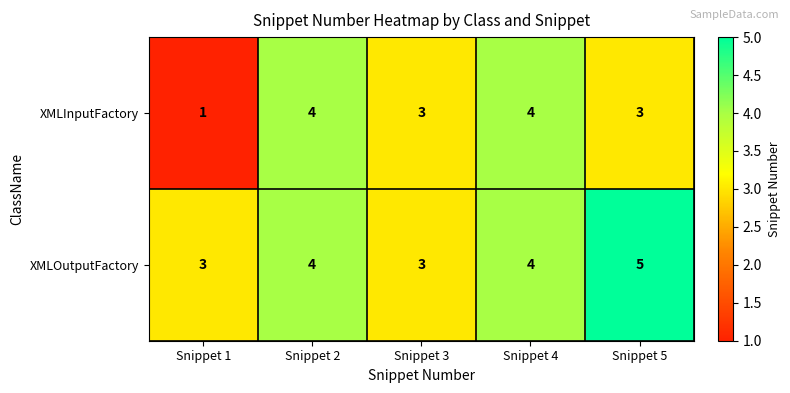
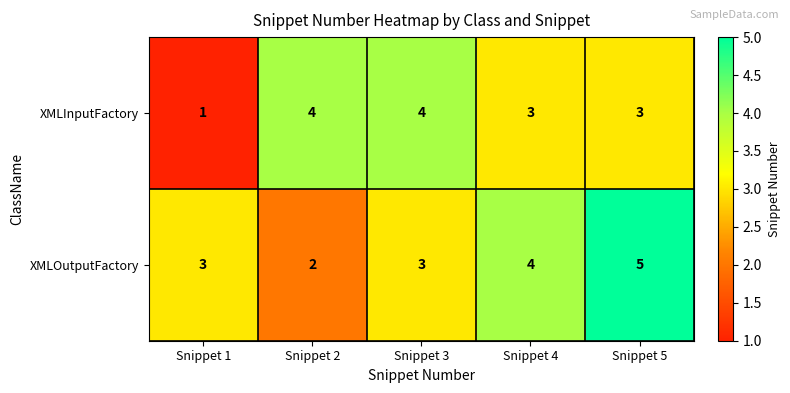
XMLInputFactory, Snippet 3: 3 -> 4
XMLInputFactory, Snippet 4: 4 -> 3
XMLOutputFactory, Snippet 2: 4 -> 2
